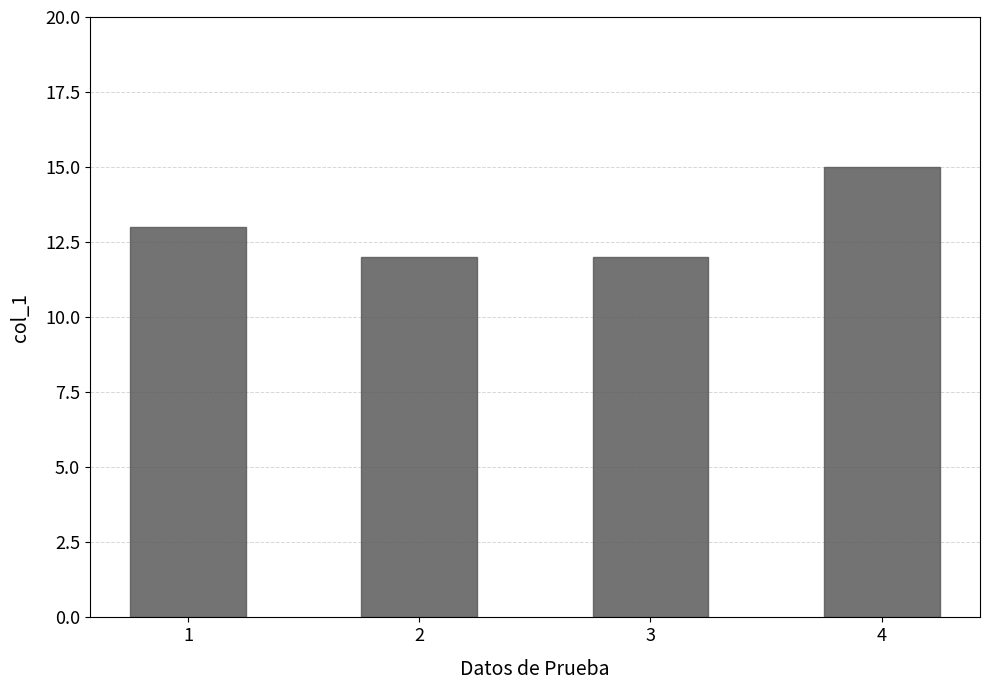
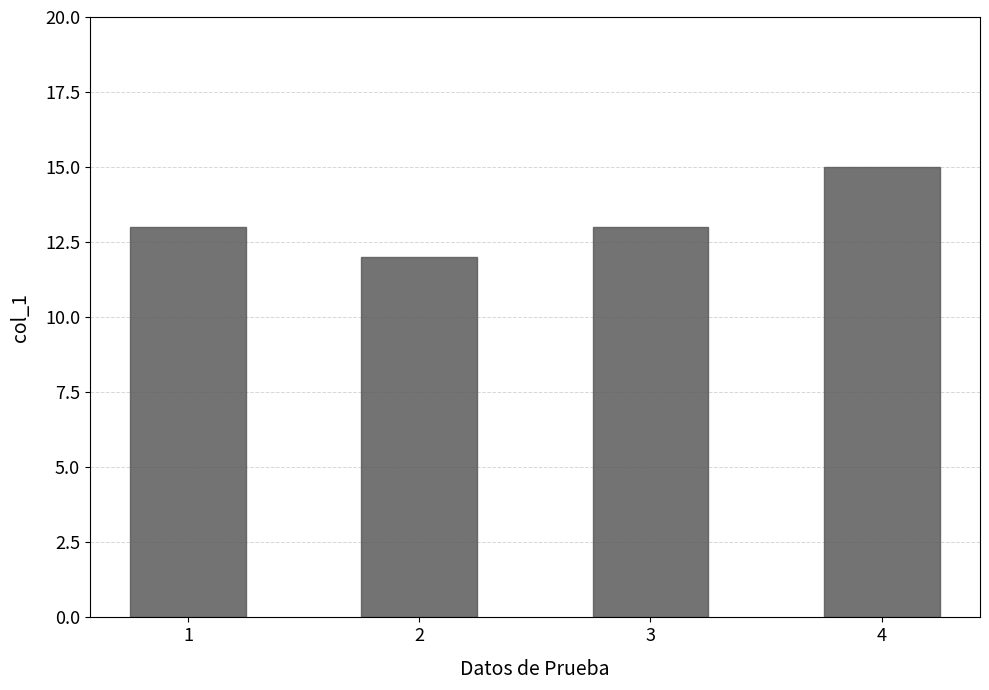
3: 12 -> 13
